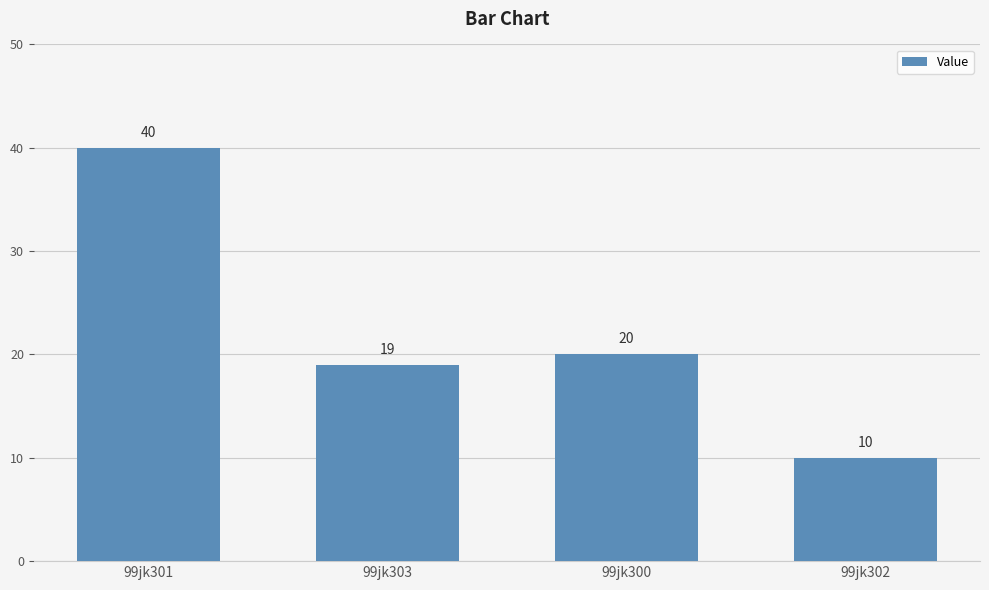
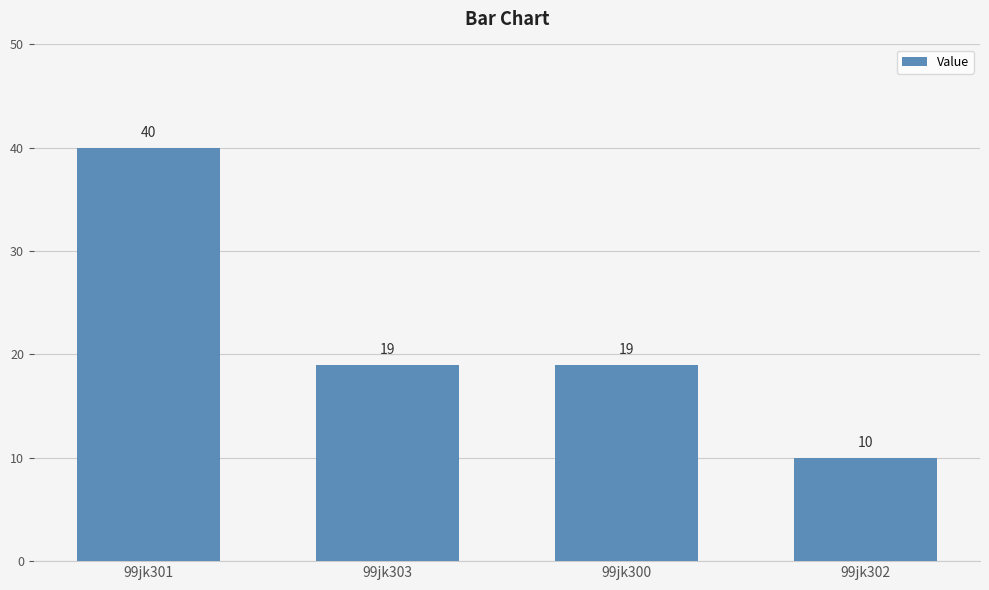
99jk300: 20 -> 19
